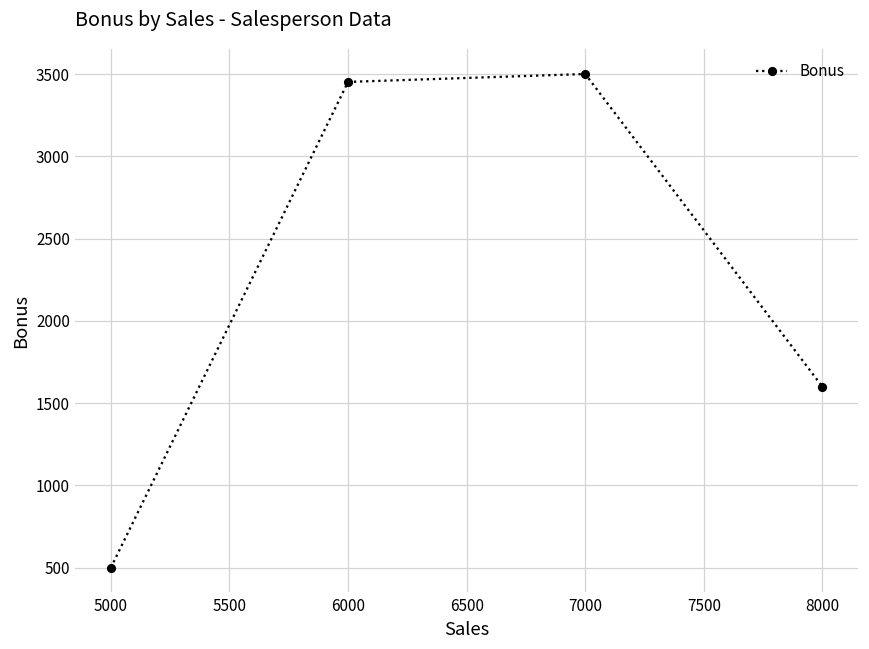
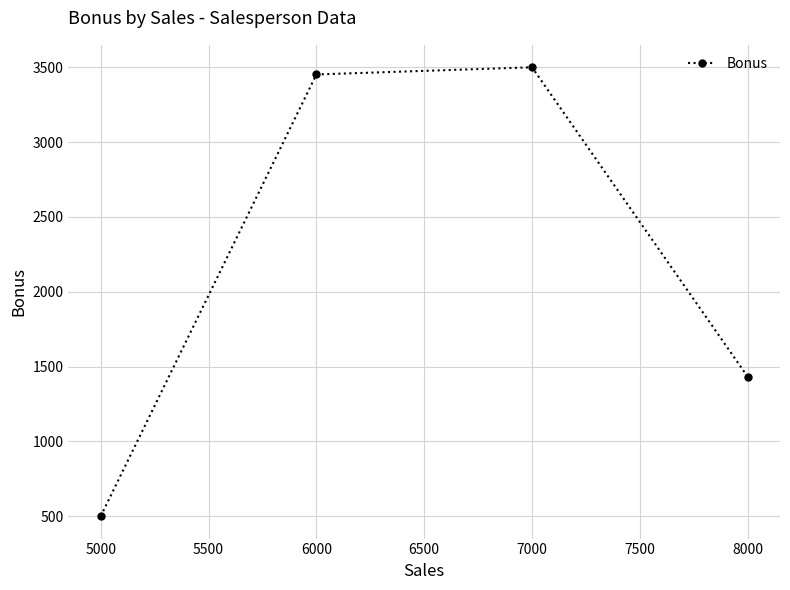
8000: 1600 -> 1430
